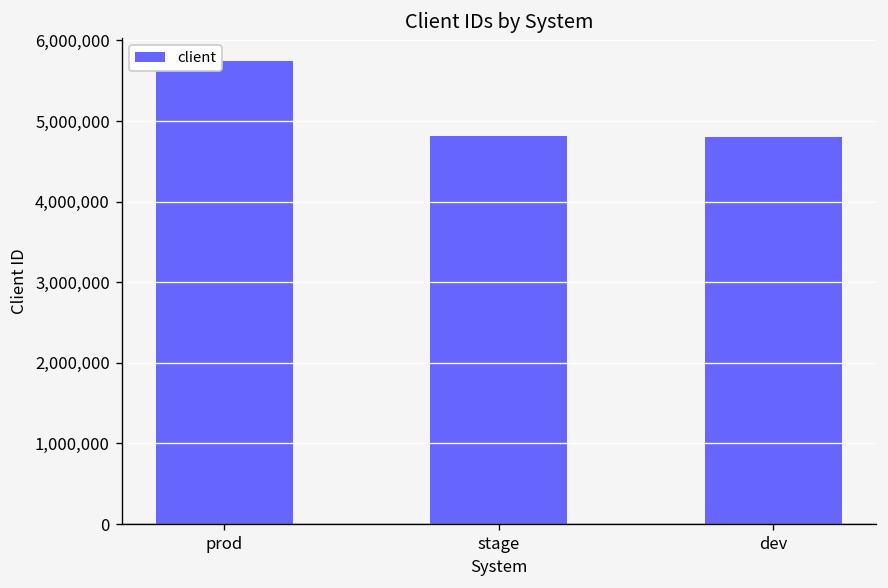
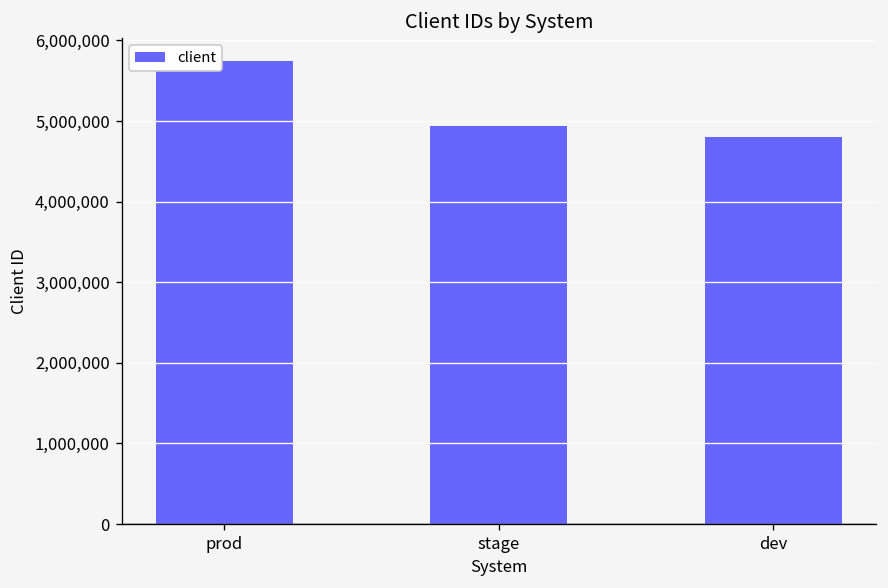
stage: 4,800,000 -> 4,900,000
